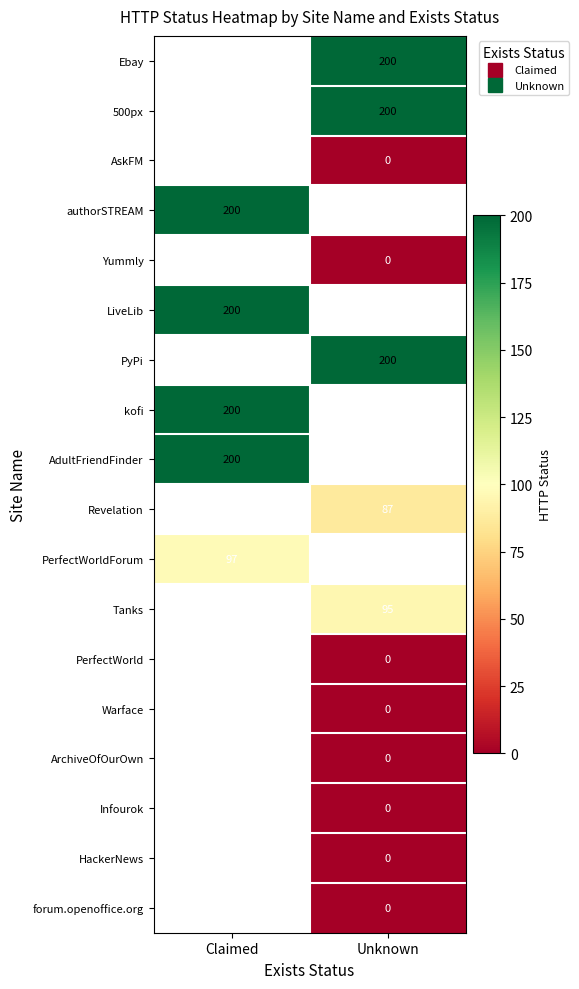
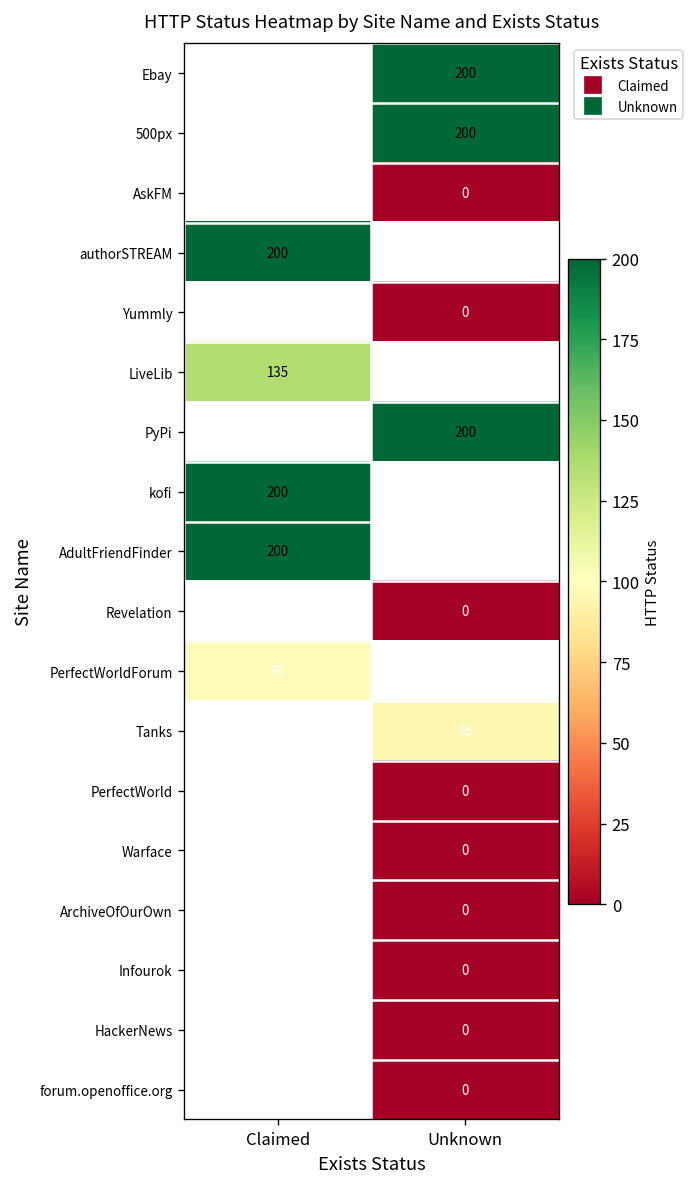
LiveLib, Claimed: 200 -> 135
Revelation, Unknown: 87 -> 0
